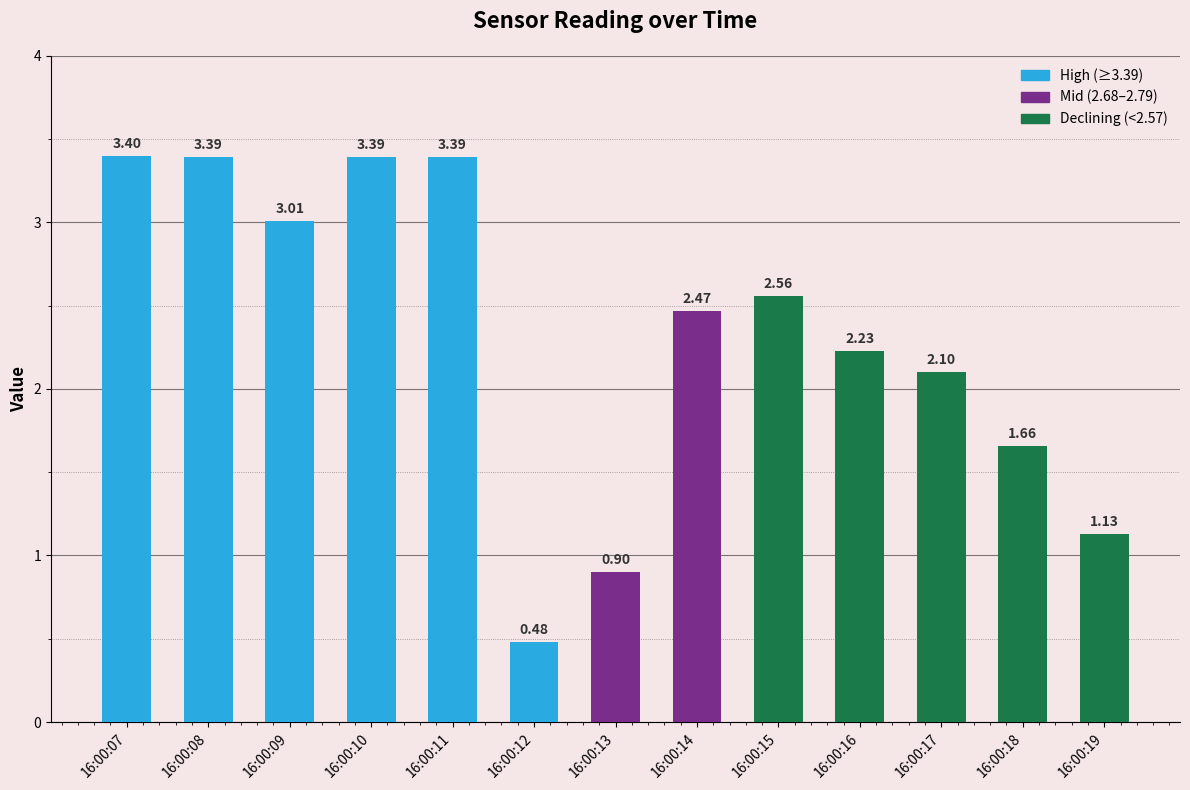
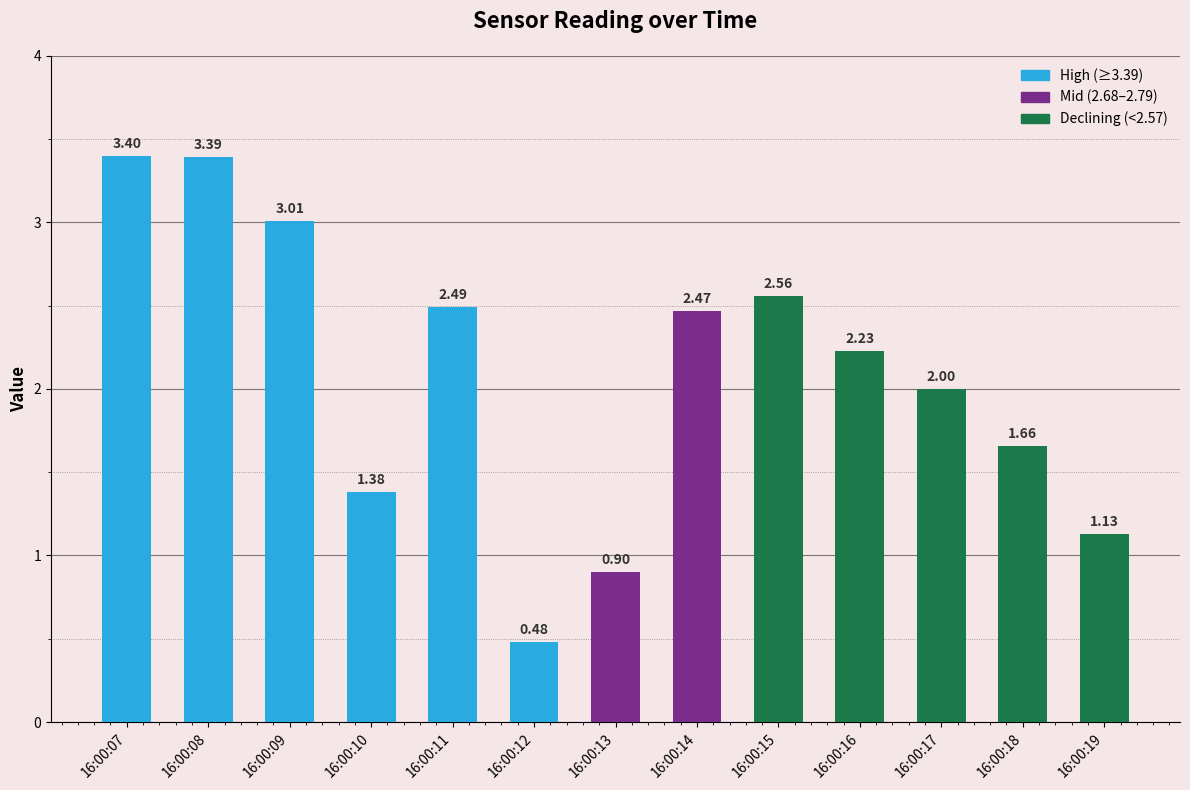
16:00:10: 3.39 -> 1.38
16:00:11: 3.39 -> 2.49
16:00:17: 2.10 -> 2.00
